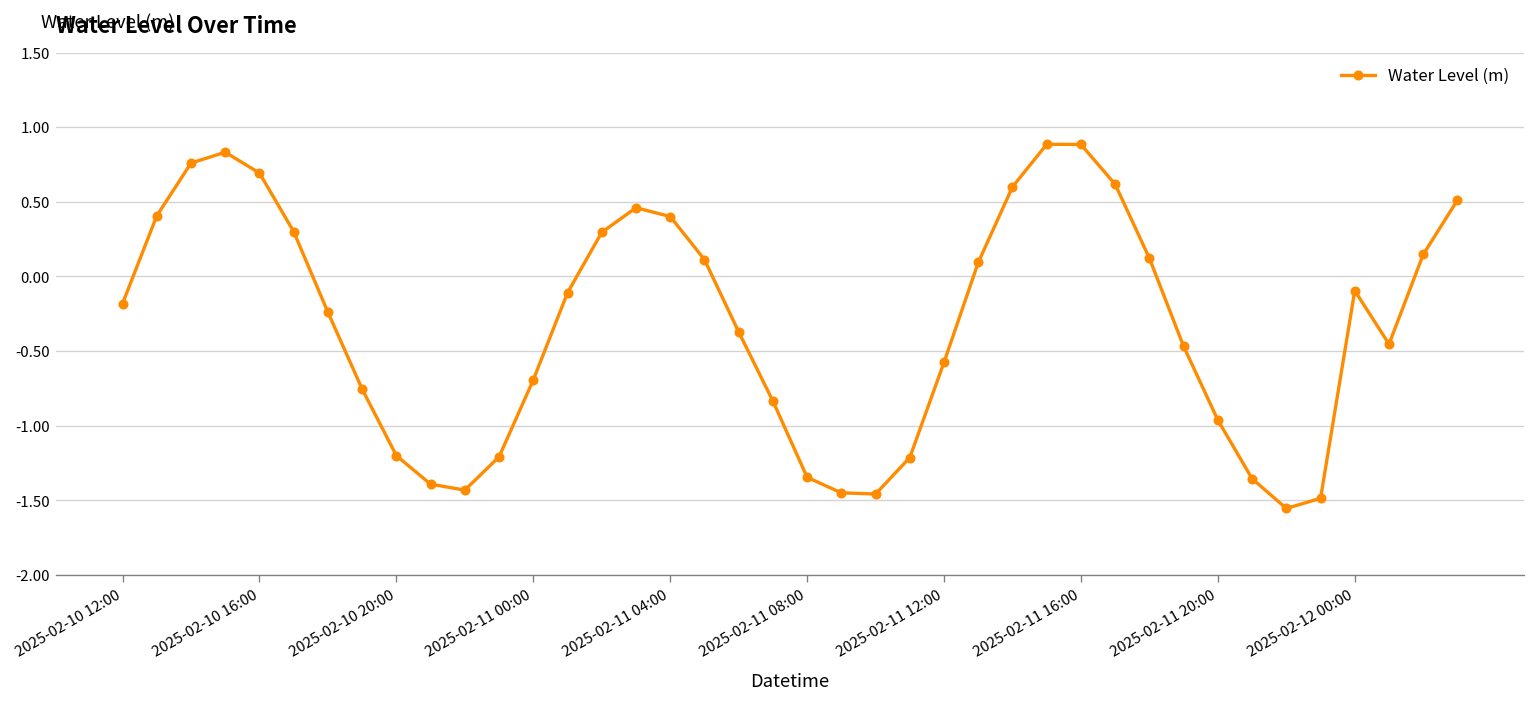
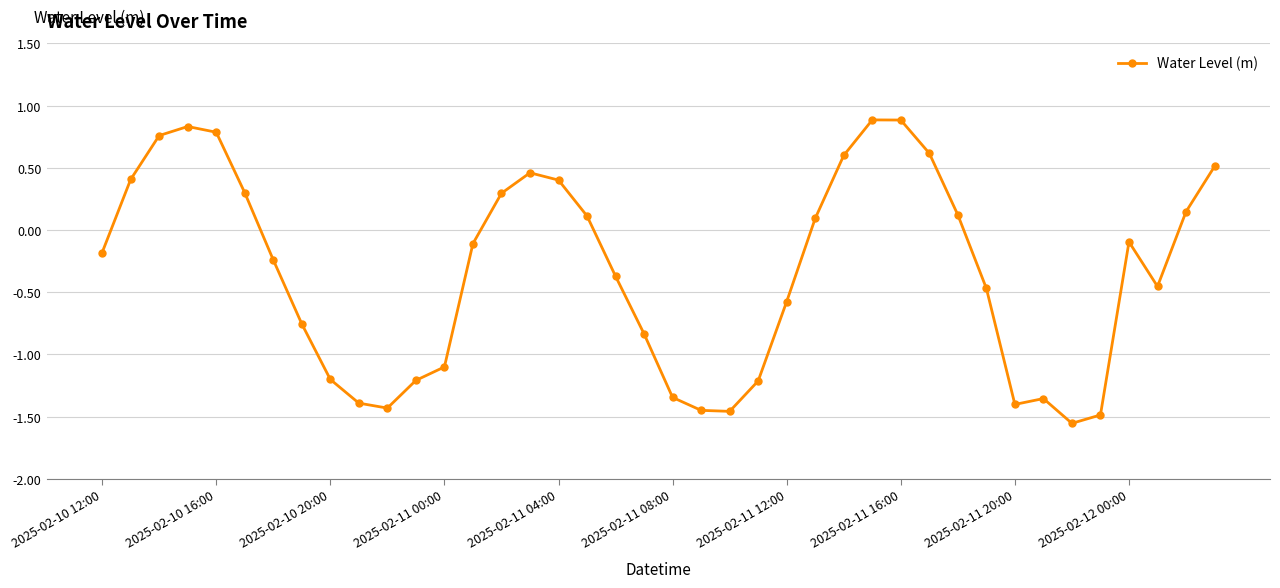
2025-02-10 16:00: 0.69 -> 0.79
2025-02-11 00:00: -0.69 -> -1.10
2025-02-11 20:00: -0.96 -> -1.40
